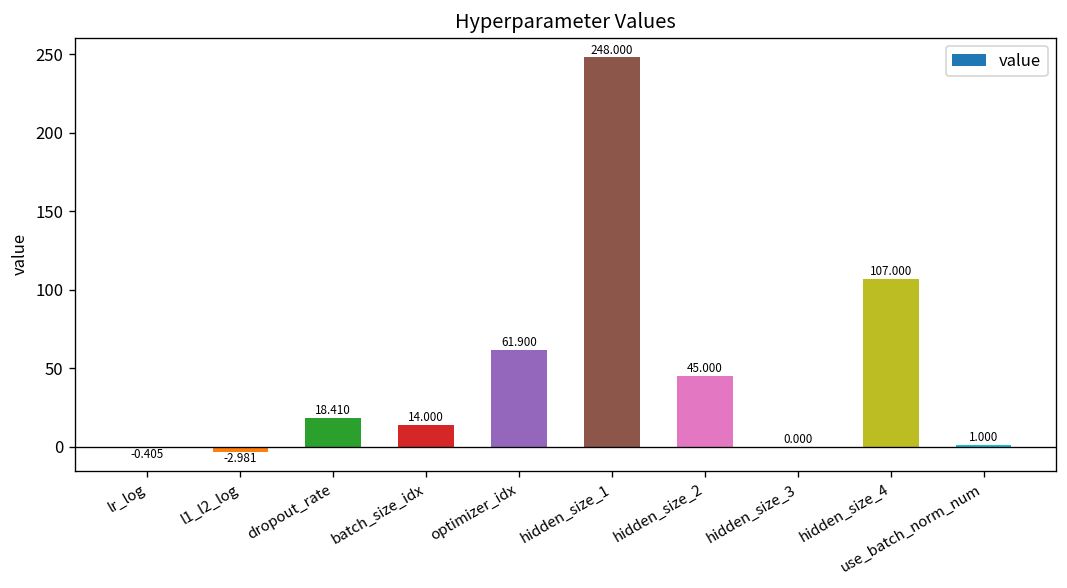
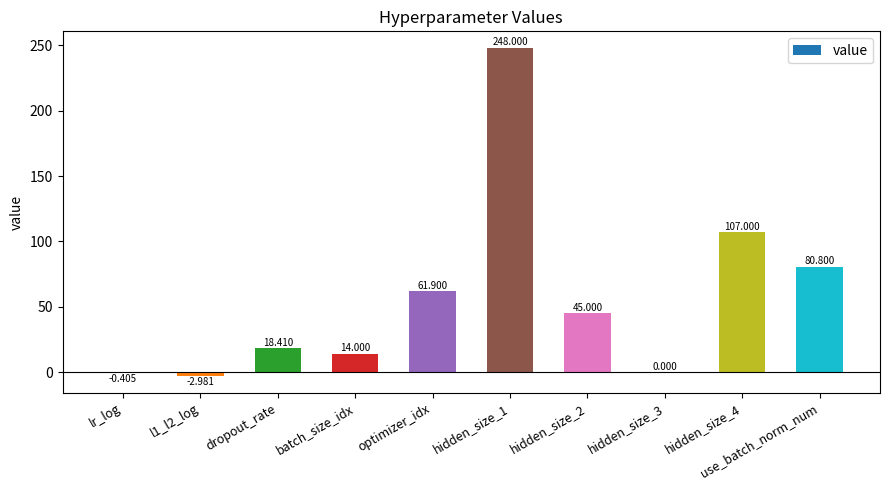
use_batch_norm_num: 1.000 -> 80.800
